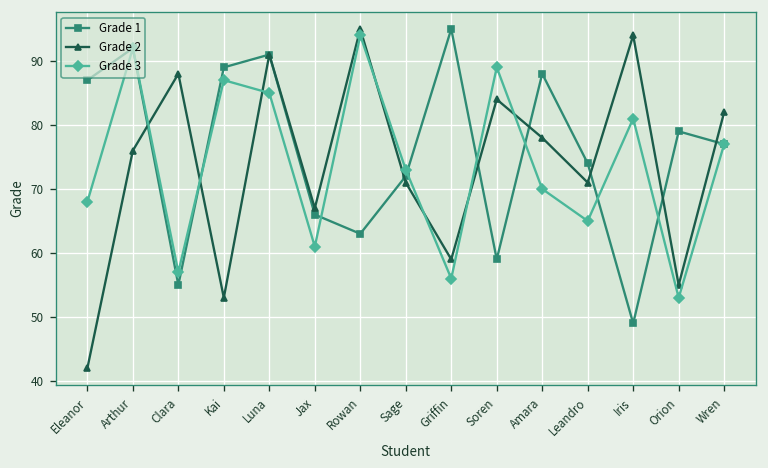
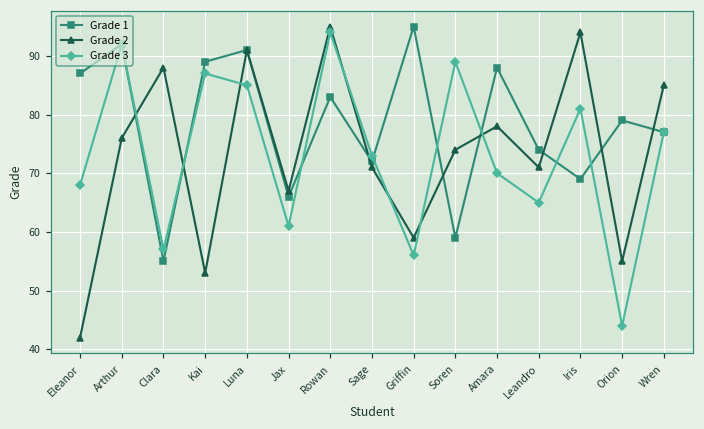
Grade 1, Rowan: 63 -> 83
Grade 2, Soren: 84 -> 74
Grade 1, Iris: 49 -> 69
Grade 3, Orion: 53 -> 44
Grade 2, Wren: 82 -> 85
